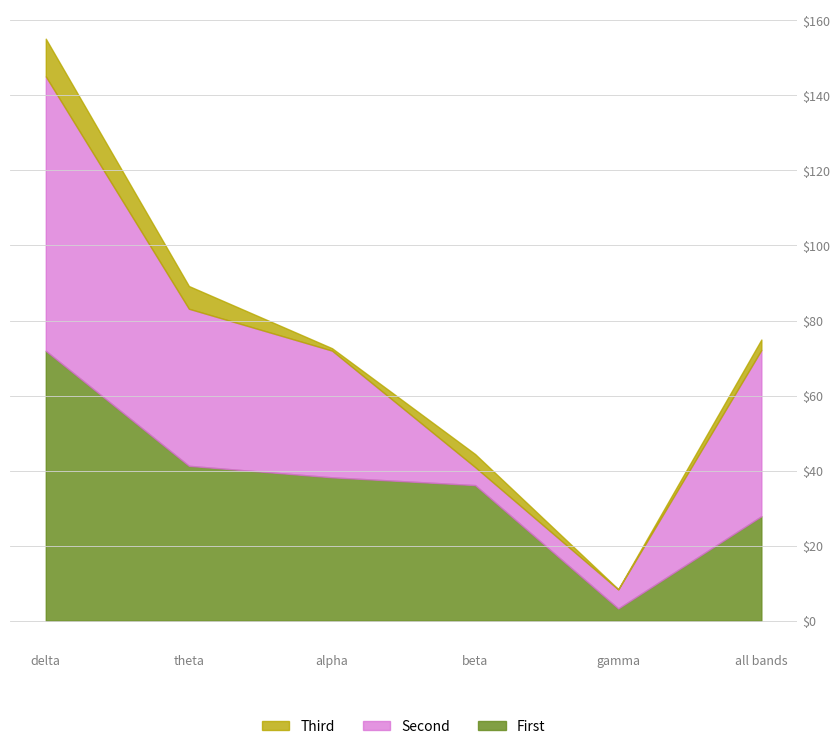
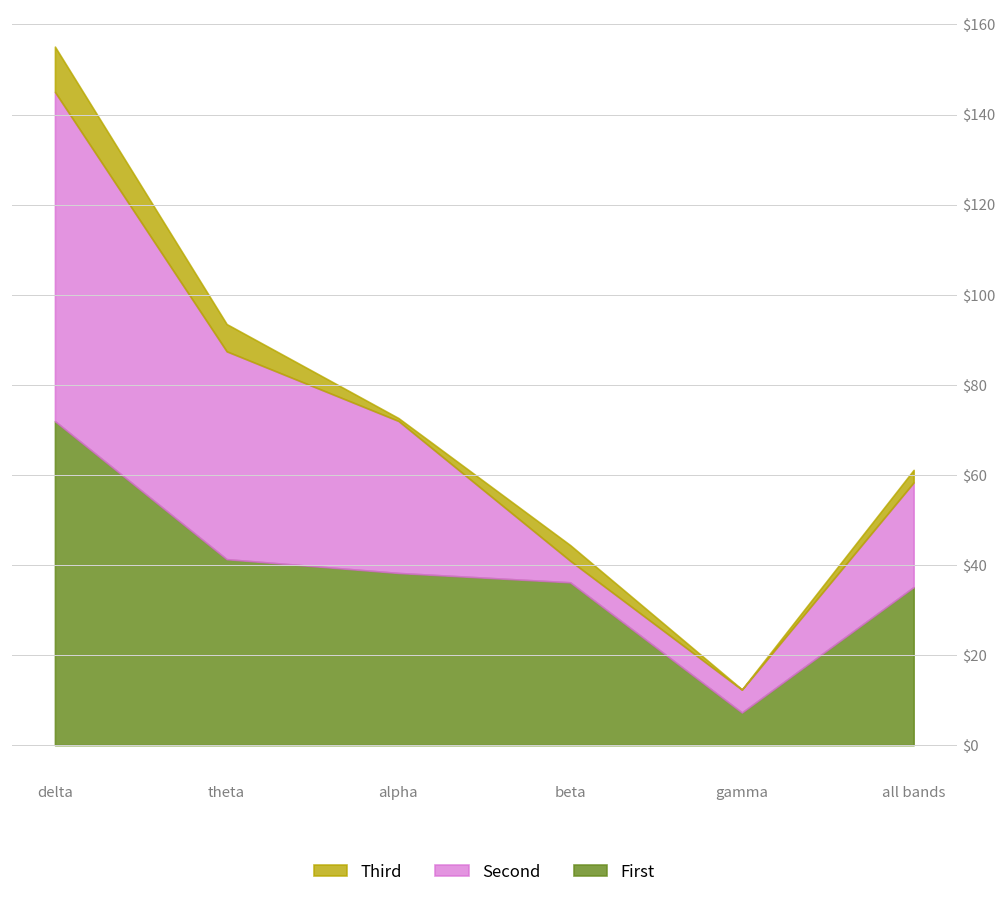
Second, theta: $42 -> $46
First, gamma: $3 -> $7
First, all bands: $28 -> $35
Second, all bands: $44 -> $23
